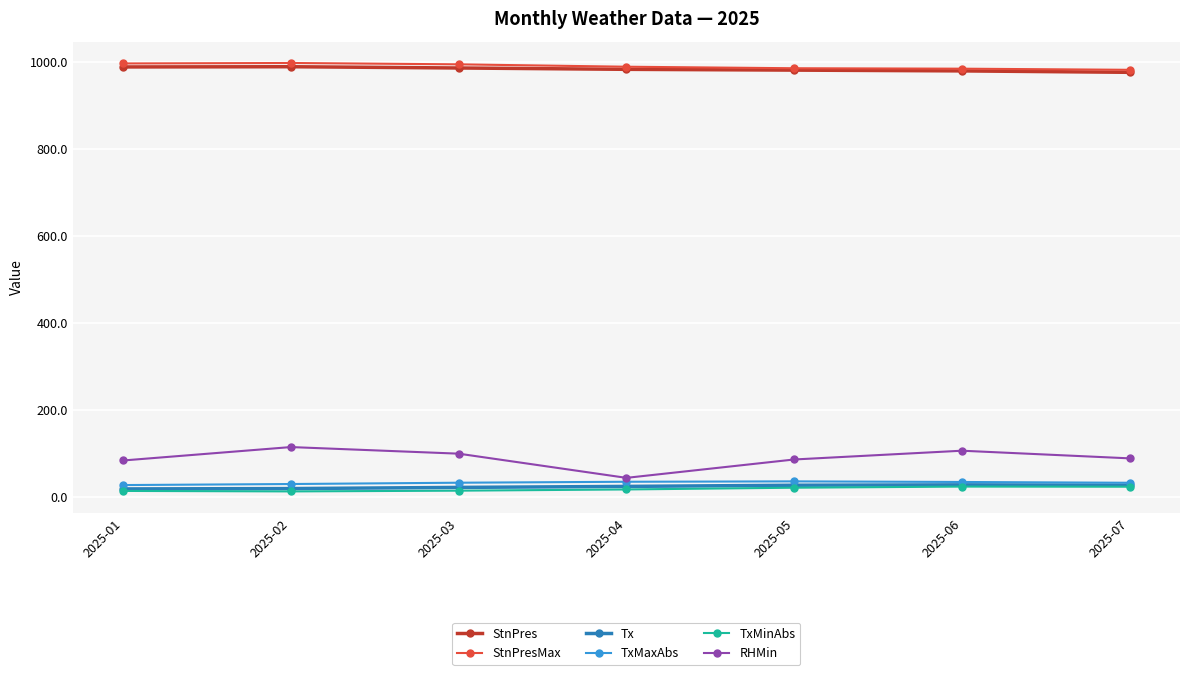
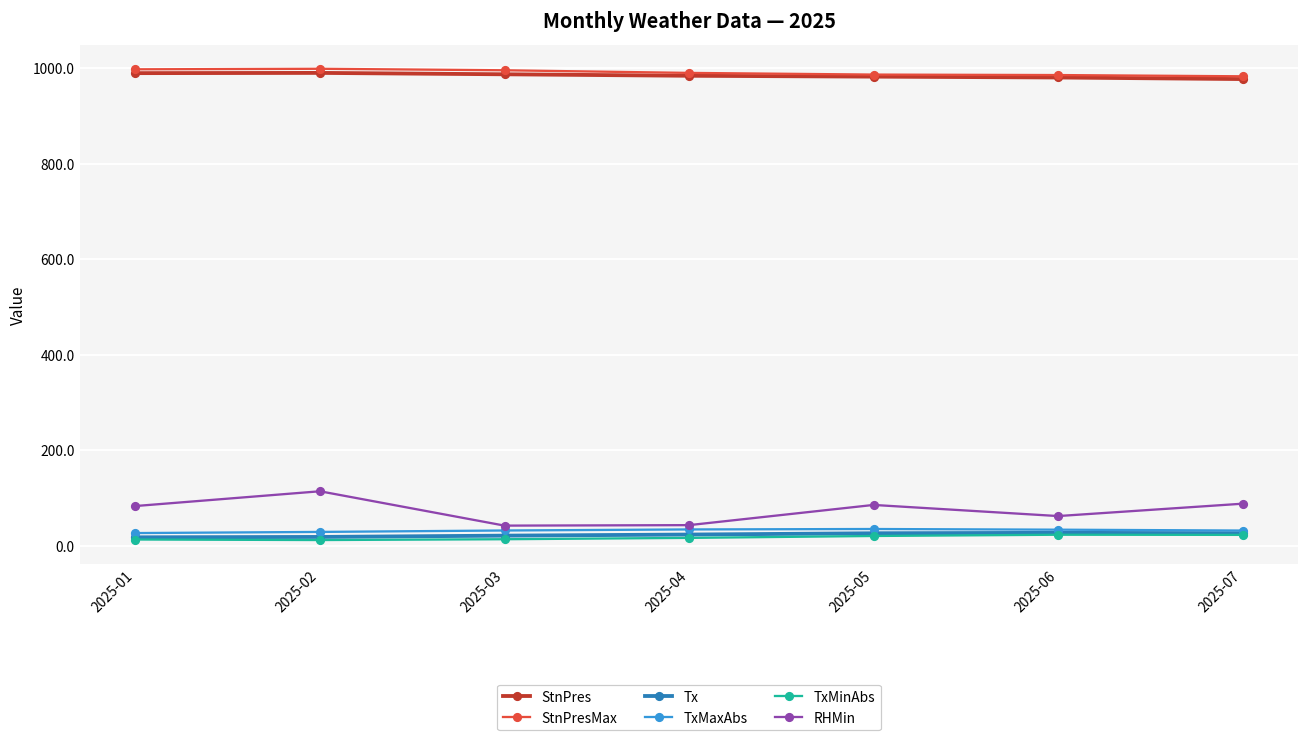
RHMin, 2025-03: 100 -> 40
RHMin, 2025-06: 110 -> 60
